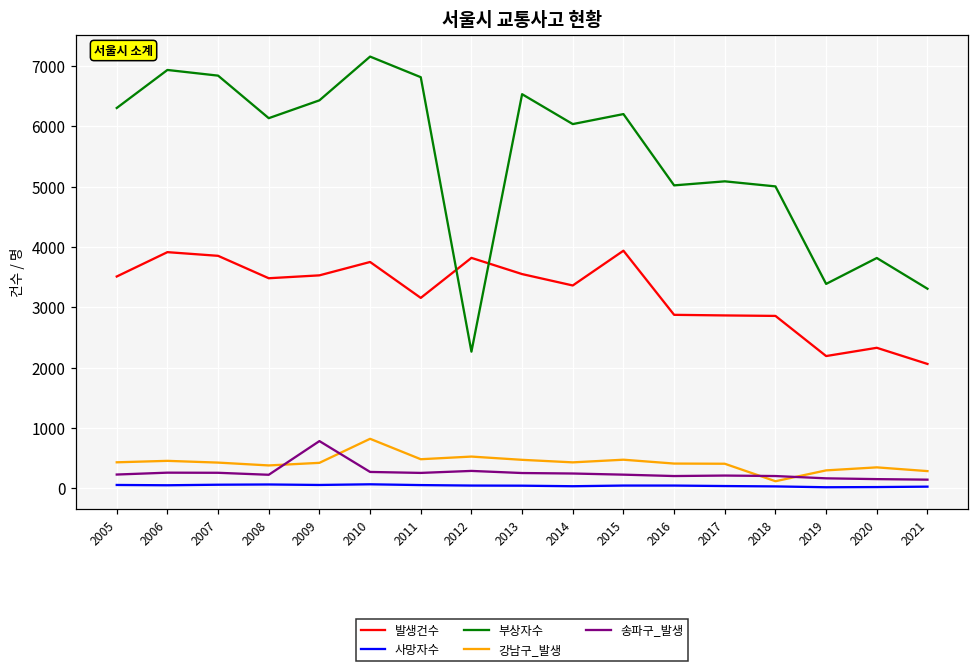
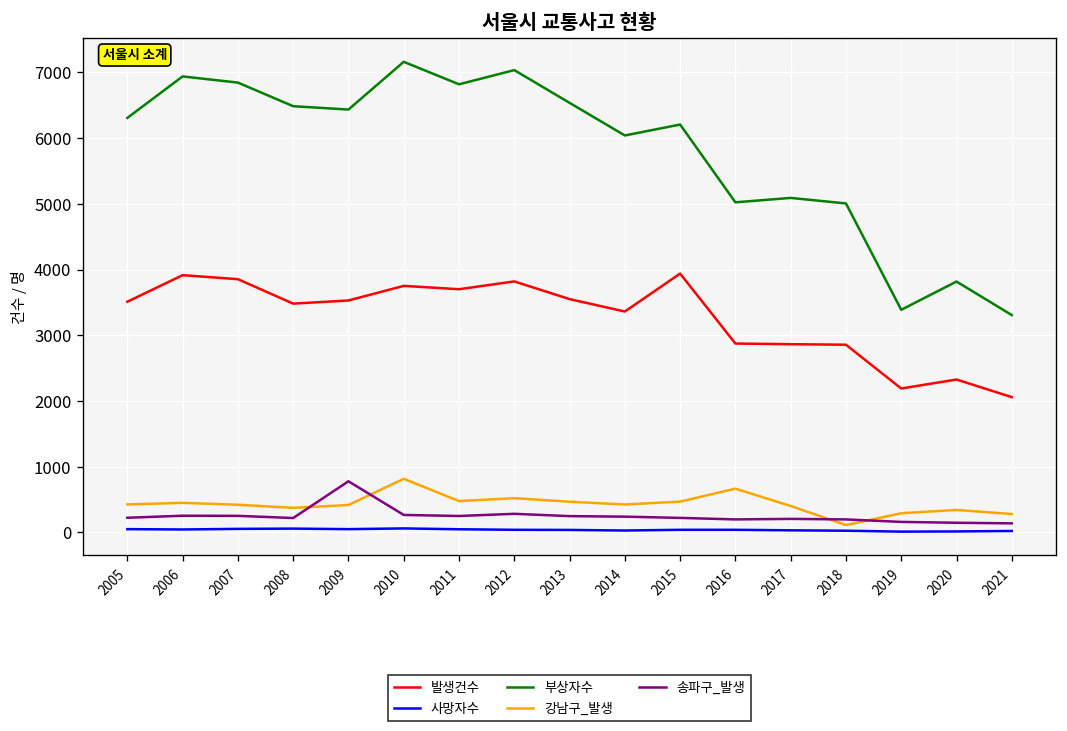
부상자수, 2008: 6100 -> 6500
발생건수, 2011: 3200 -> 3700
부상자수, 2012: 2300 -> 7000
강남구_발생, 2016: 400 -> 700
